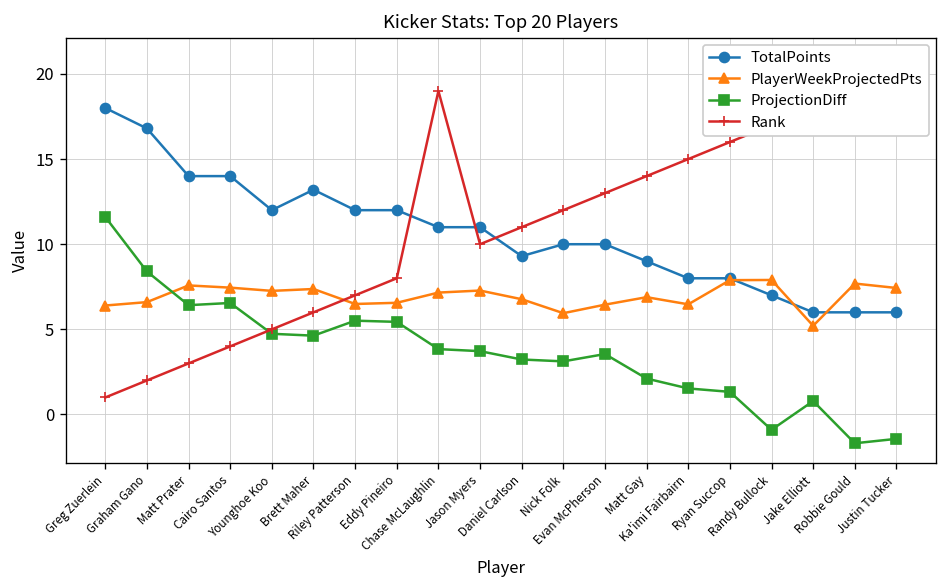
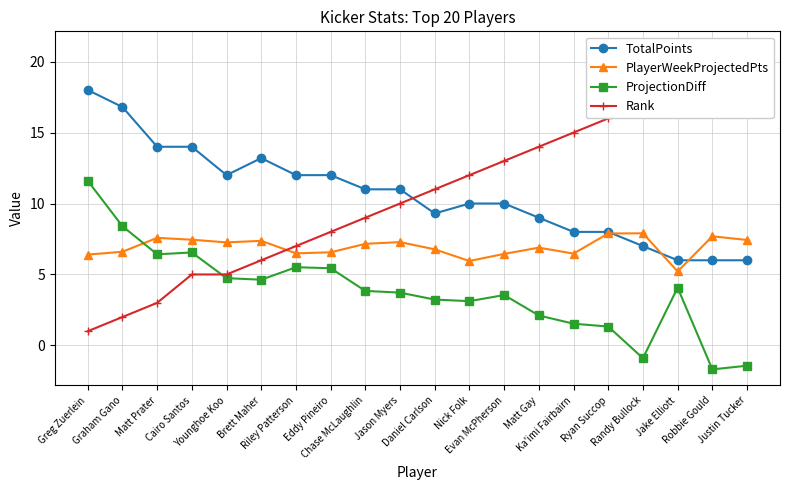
Rank, Cairo Santos: 4 -> 5
Rank, Chase McLaughlin: 19 -> 9
ProjectionDiff, Jake Elliott: 0.8 -> 4.1
